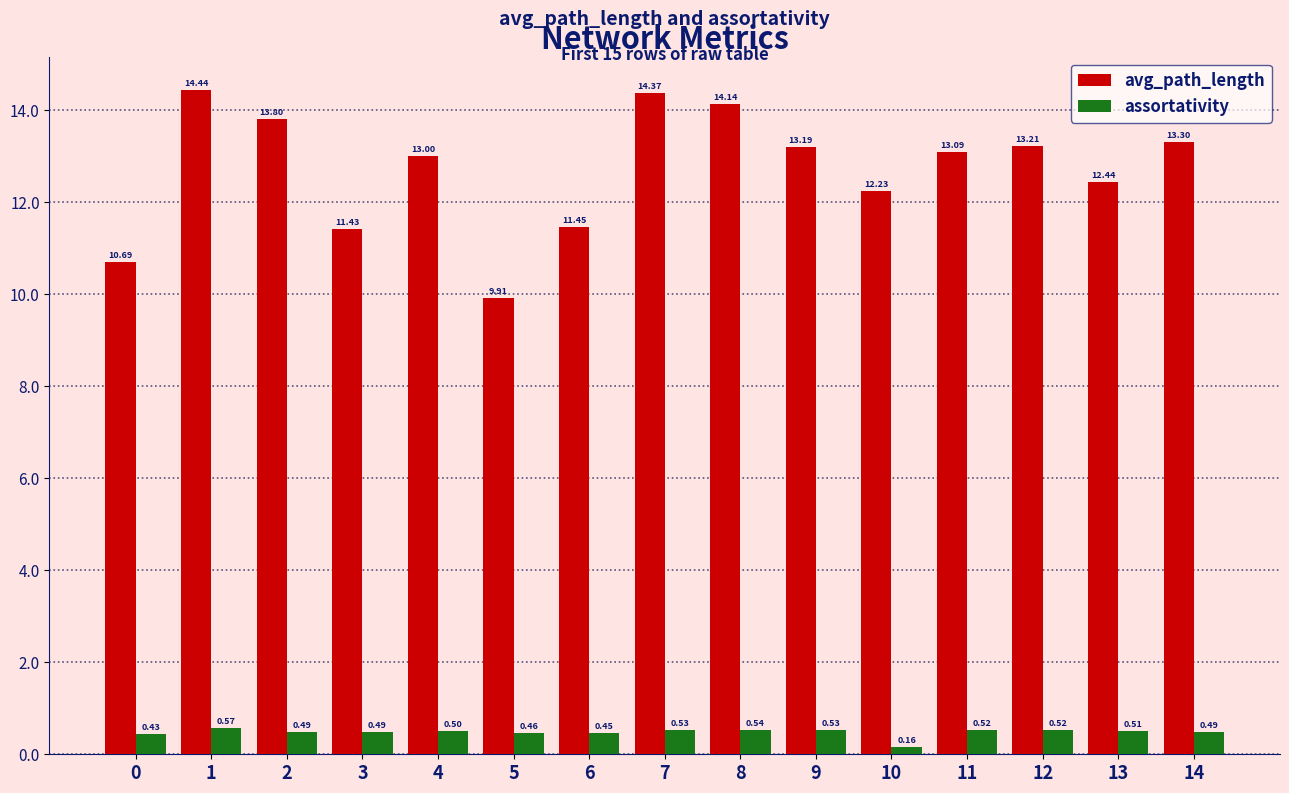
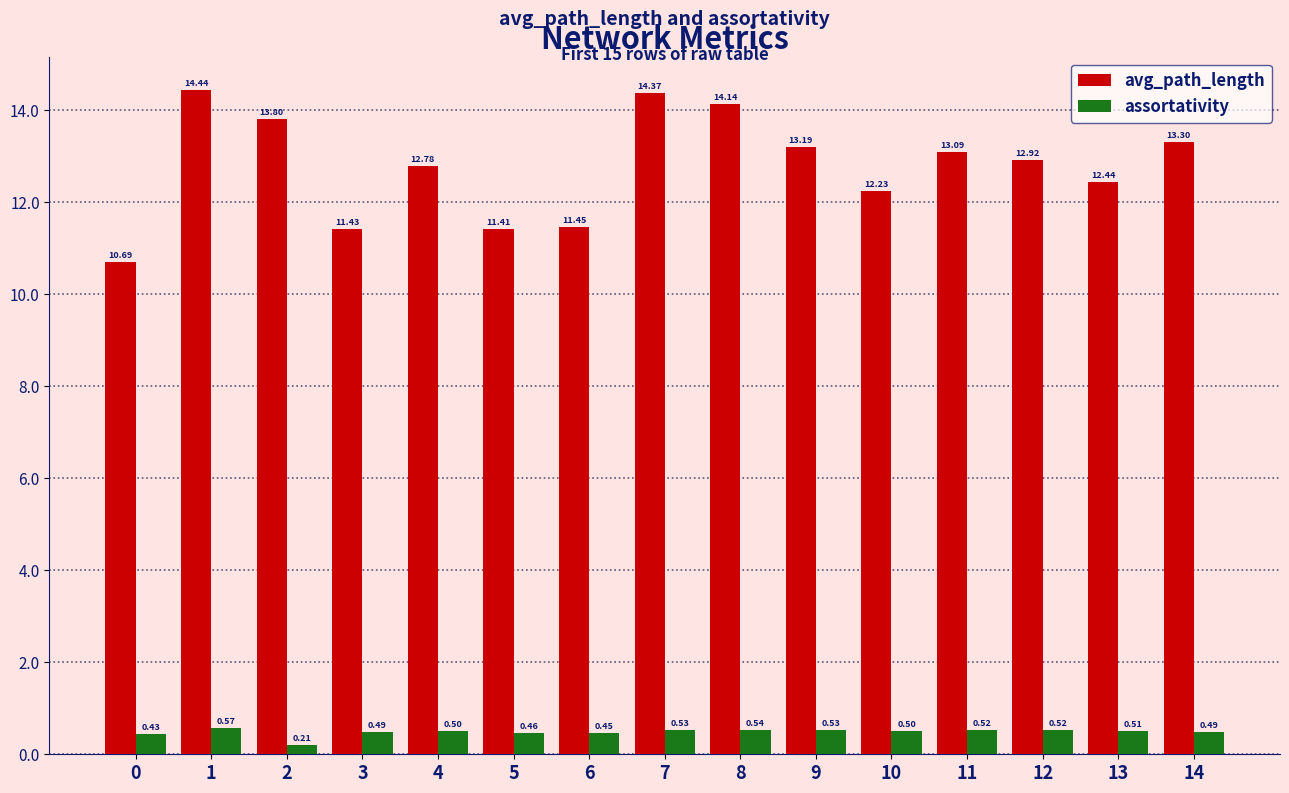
assortativity, 2: 0.49 -> 0.21
avg_path_length, 4: 13.00 -> 12.78
avg_path_length, 5: 9.91 -> 11.41
assortativity, 10: 0.16 -> 0.50
avg_path_length, 12: 13.21 -> 12.92
